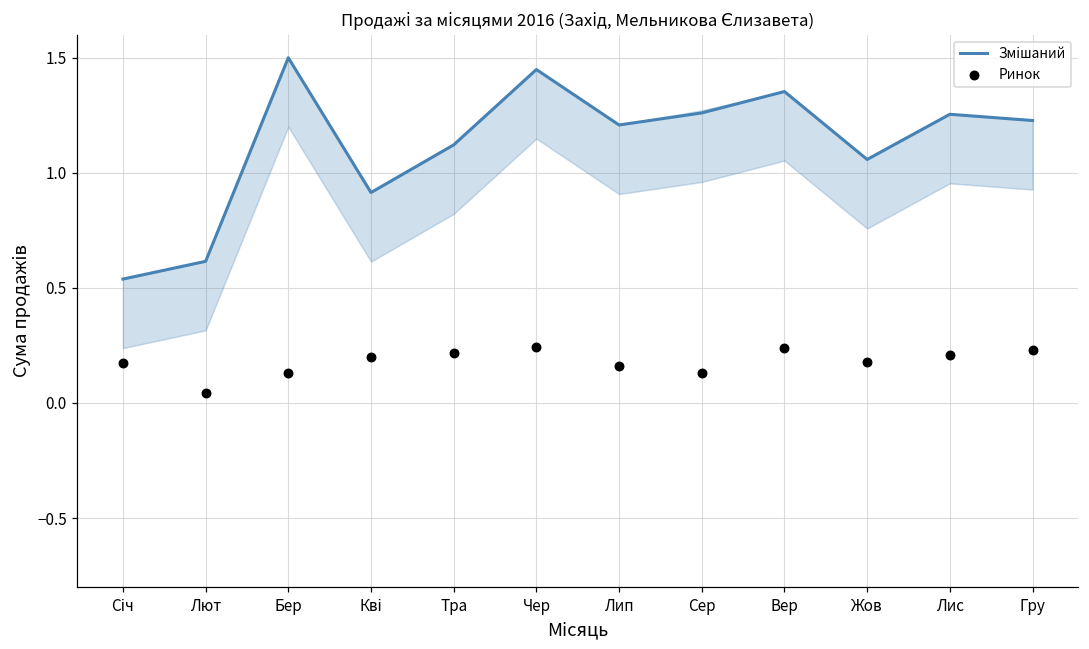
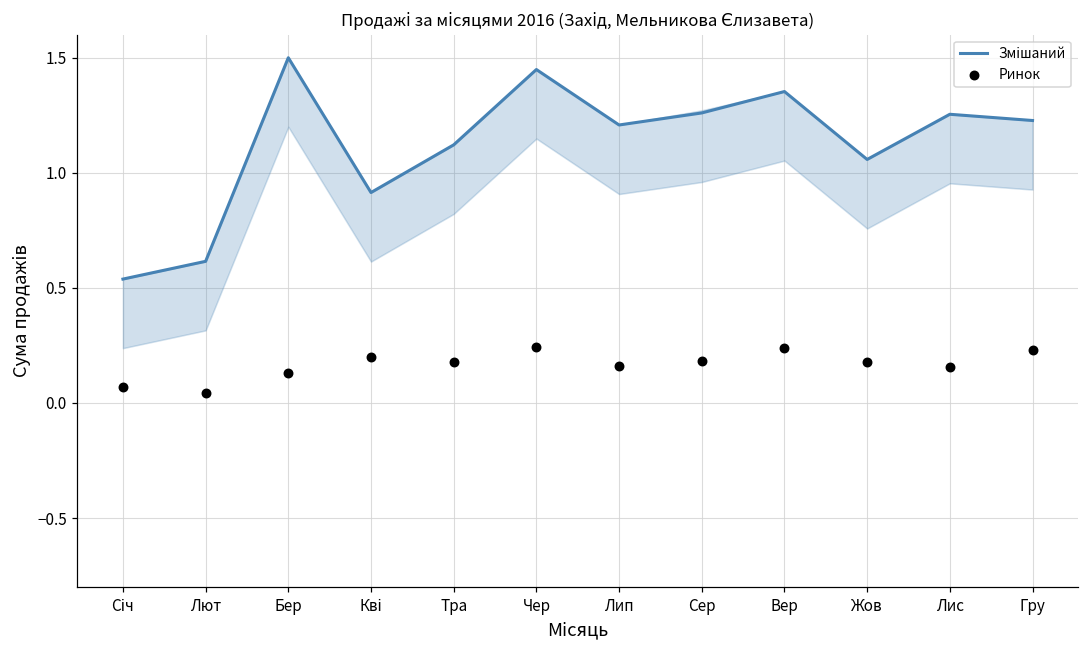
Ринок, Січ: 0.17 -> 0.07
Ринок, Тра: 0.22 -> 0.18
Ринок, Сер: 0.13 -> 0.18
Ринок, Лис: 0.21 -> 0.16
